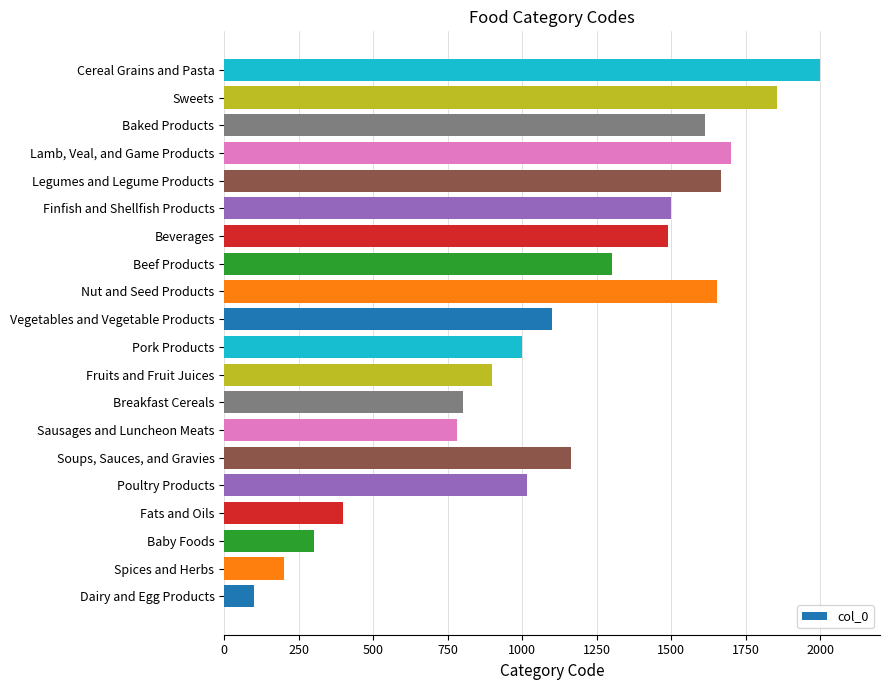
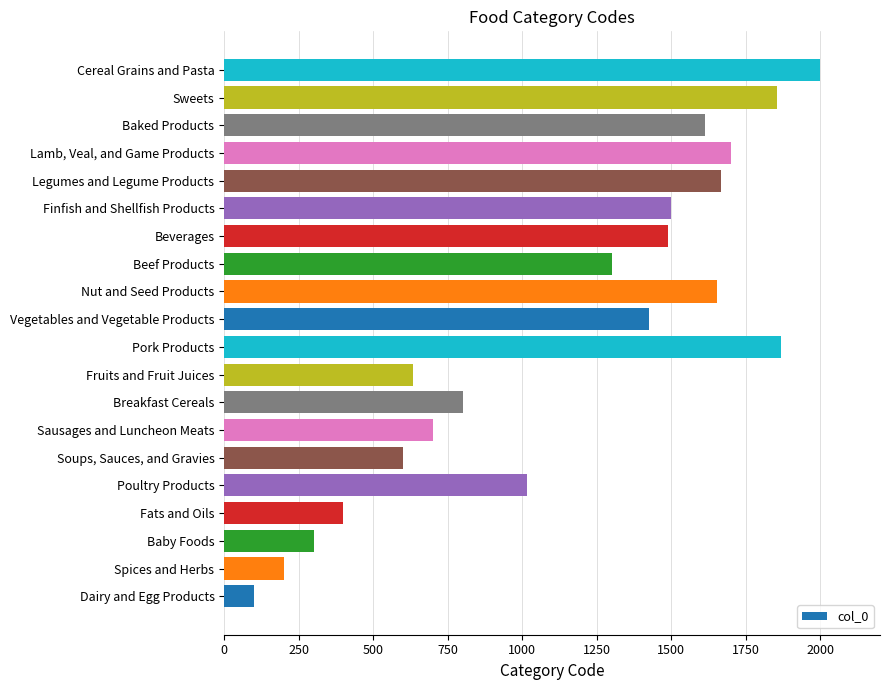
Vegetables and Vegetable Products: 1100 -> 1430
Pork Products: 1000 -> 1870
Fruits and Fruit Juices: 900 -> 630
Sausages and Luncheon Meats: 780 -> 700
Soups, Sauces, and Gravies: 1160 -> 600
